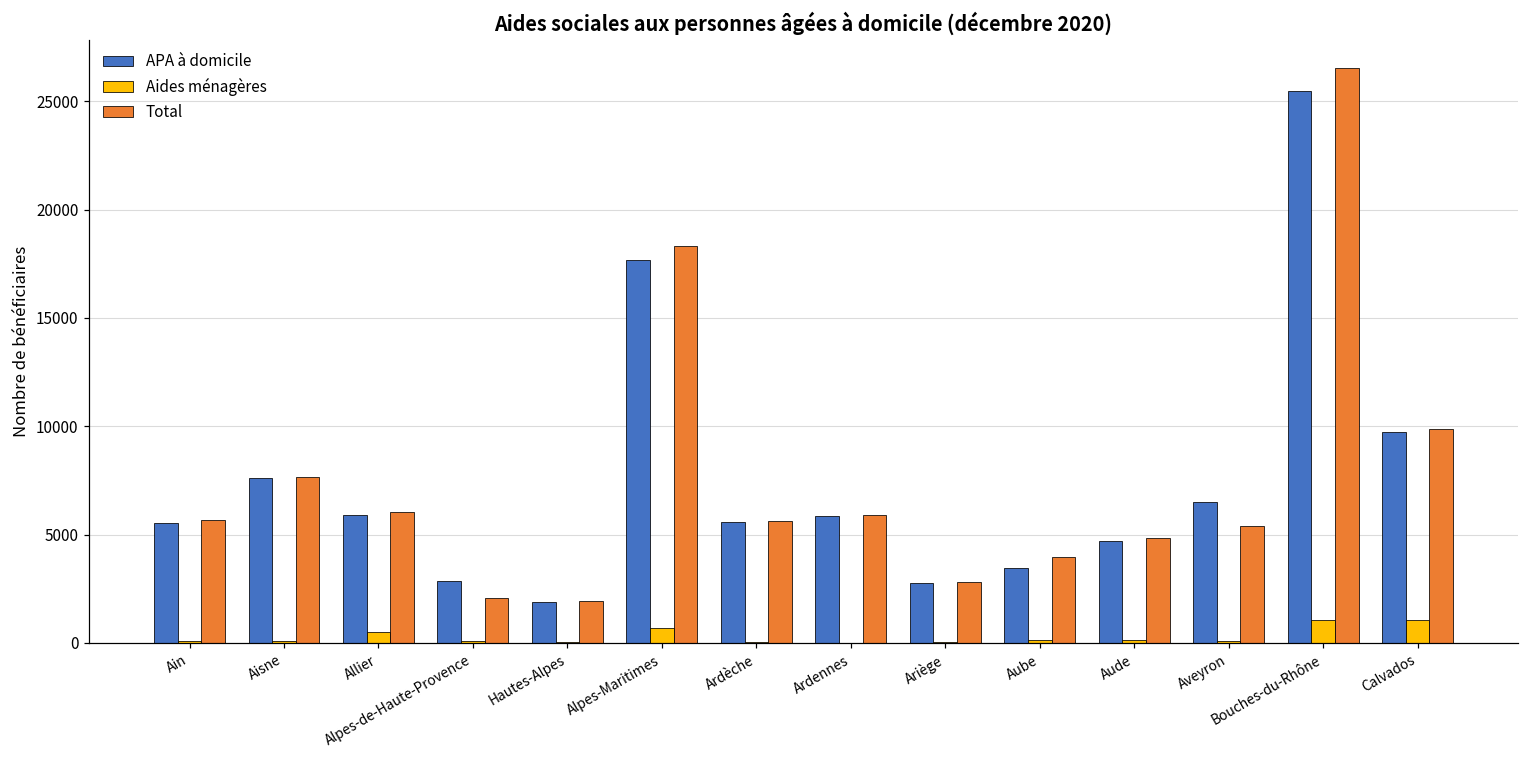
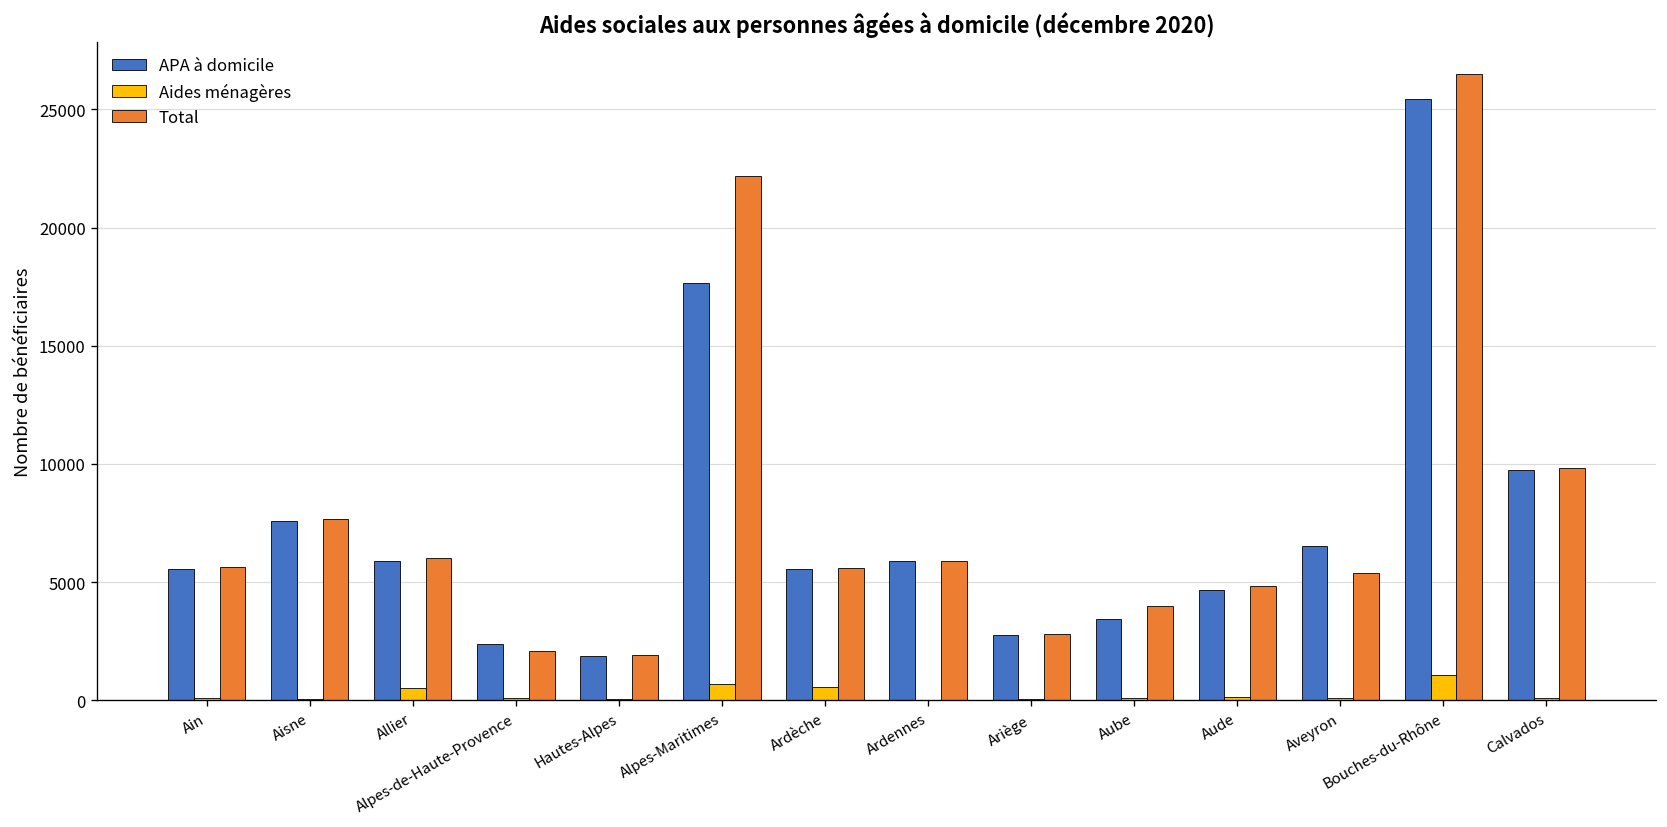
APA à domicile, Alpes-de-Haute-Provence: 2900 -> 2400
Total, Alpes-Maritimes: 18300 -> 22200
Aides ménagères, Ardèche: 100 -> 600
Aides ménagères, Calvados: 1000 -> 100
